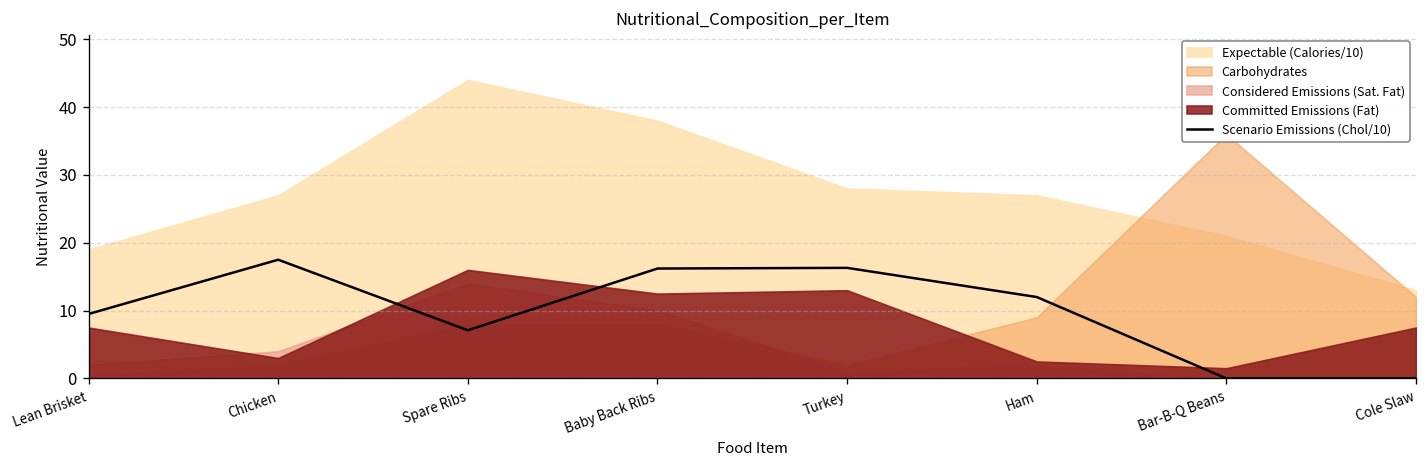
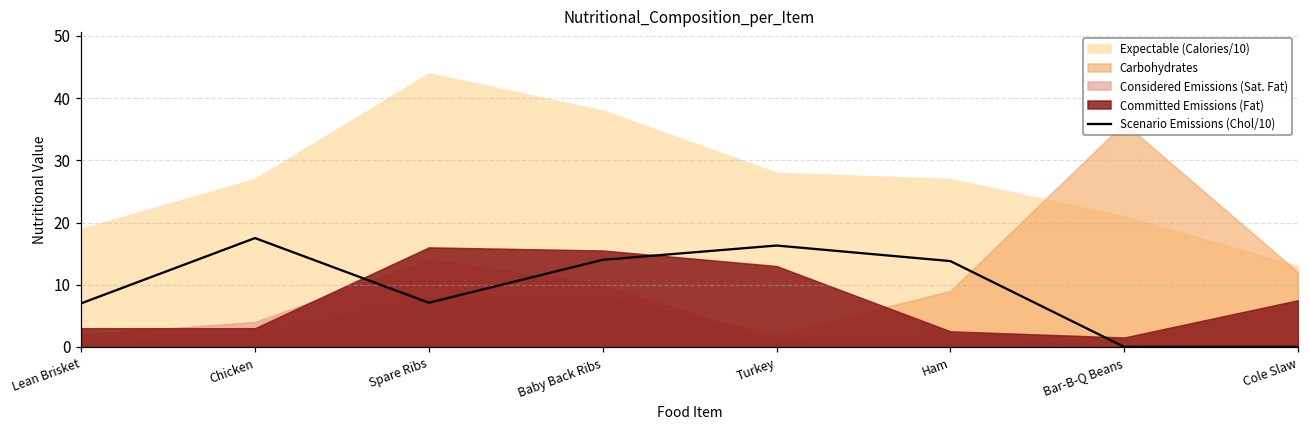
Scenario Emissions (Chol/10), Lean Brisket: 10 -> 7
Committed Emissions (Fat), Lean Brisket: 8 -> 3
Scenario Emissions (Chol/10), Baby Back Ribs: 16 -> 14
Committed Emissions (Fat), Baby Back Ribs: 13 -> 16
Scenario Emissions (Chol/10), Ham: 12 -> 14
